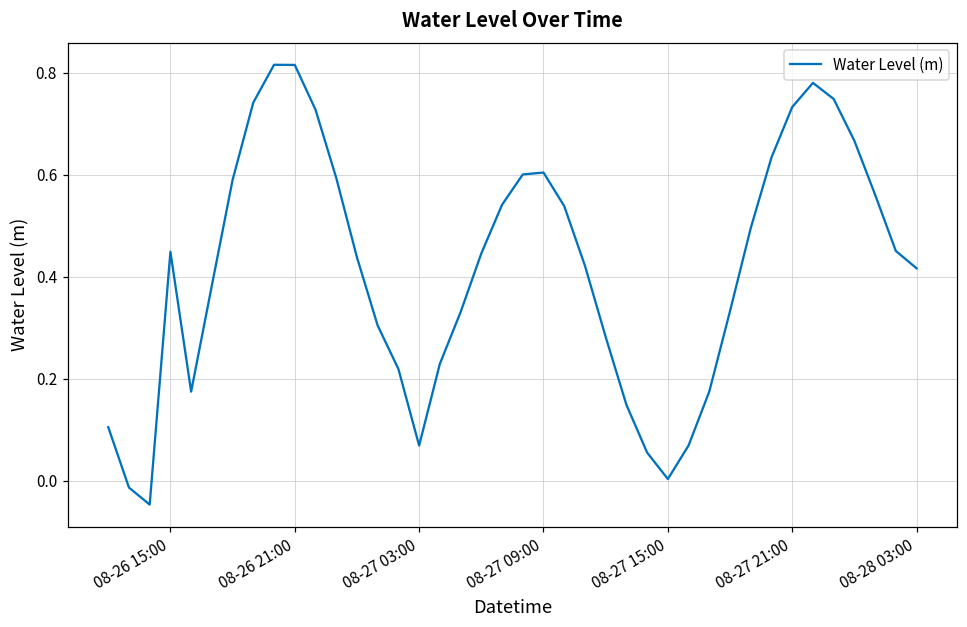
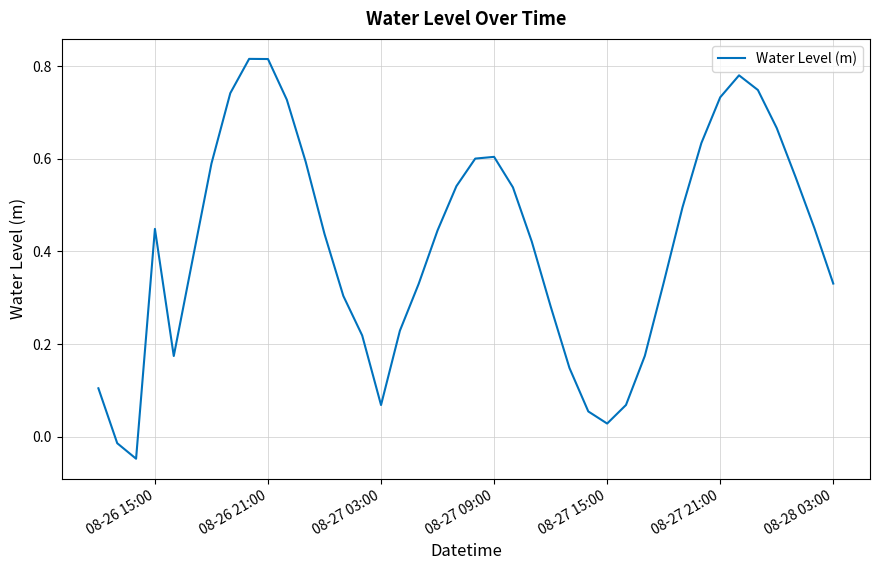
08-27 15:00: 0.00 -> 0.03
08-28 03:00: 0.42 -> 0.33
